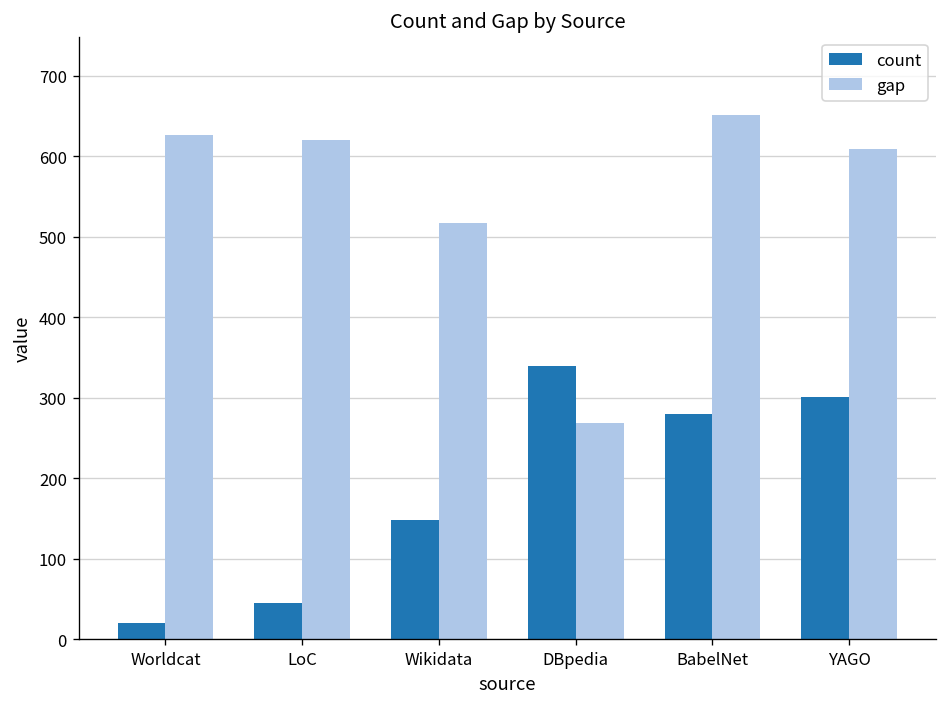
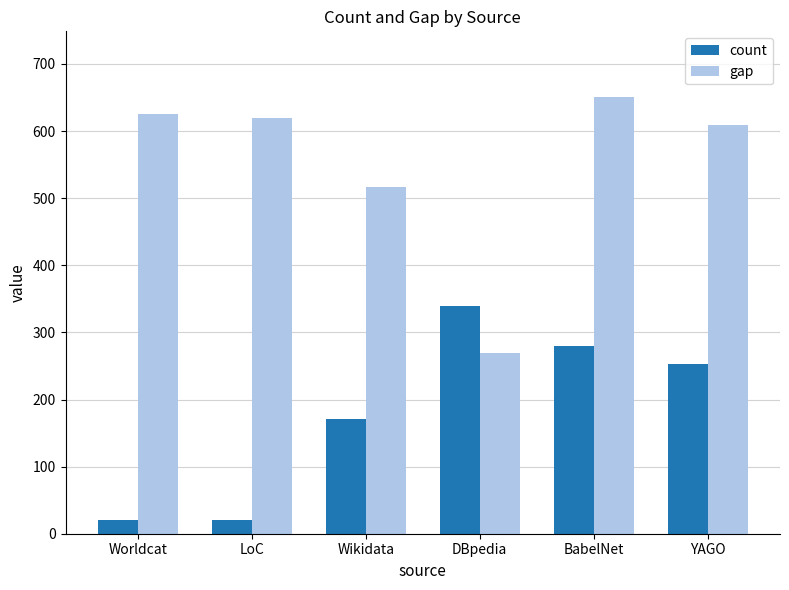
count, LoC: 50 -> 20
count, Wikidata: 150 -> 170
count, YAGO: 300 -> 250
